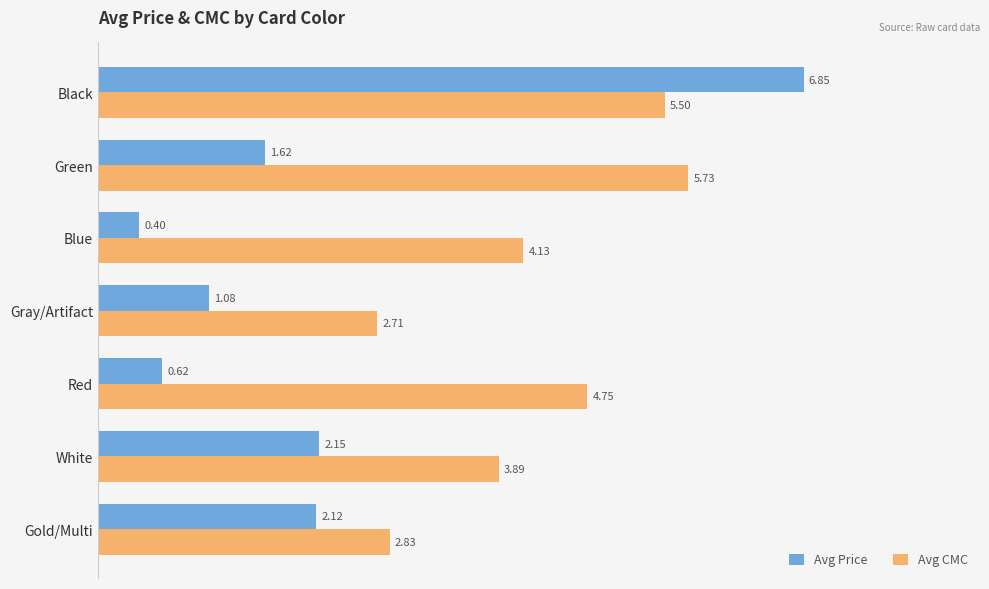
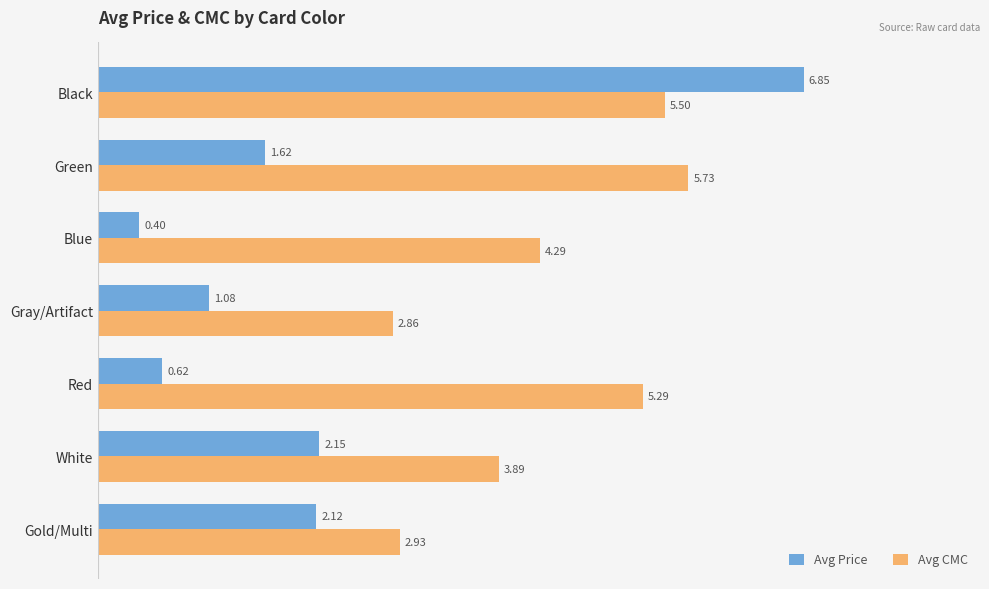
Avg CMC, Blue: 4.13 -> 4.29
Avg CMC, Gray/Artifact: 2.71 -> 2.86
Avg CMC, Red: 4.75 -> 5.29
Avg CMC, Gold/Multi: 2.83 -> 2.93
